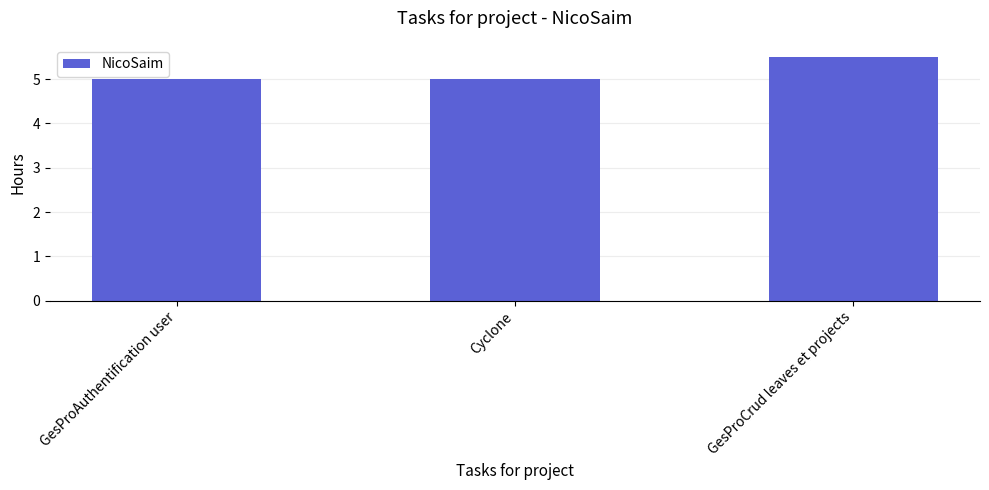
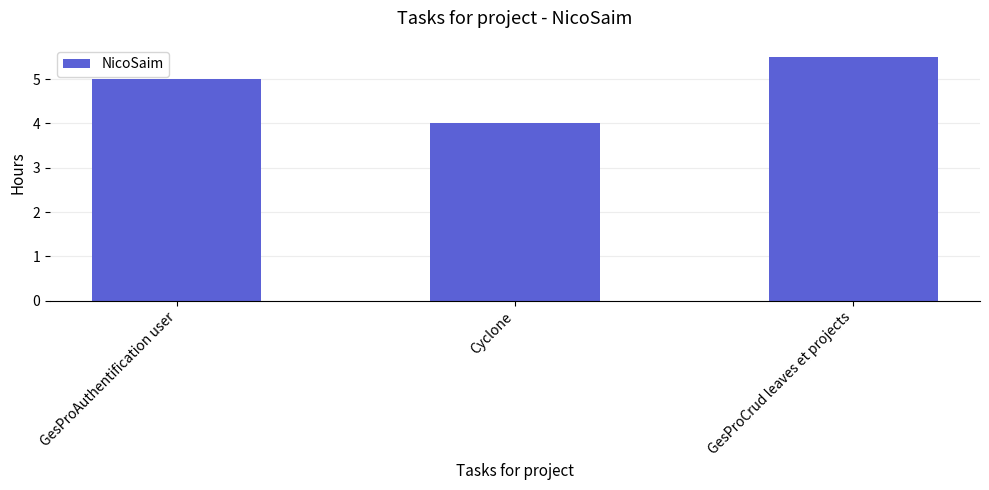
Cyclone: 5 -> 4
